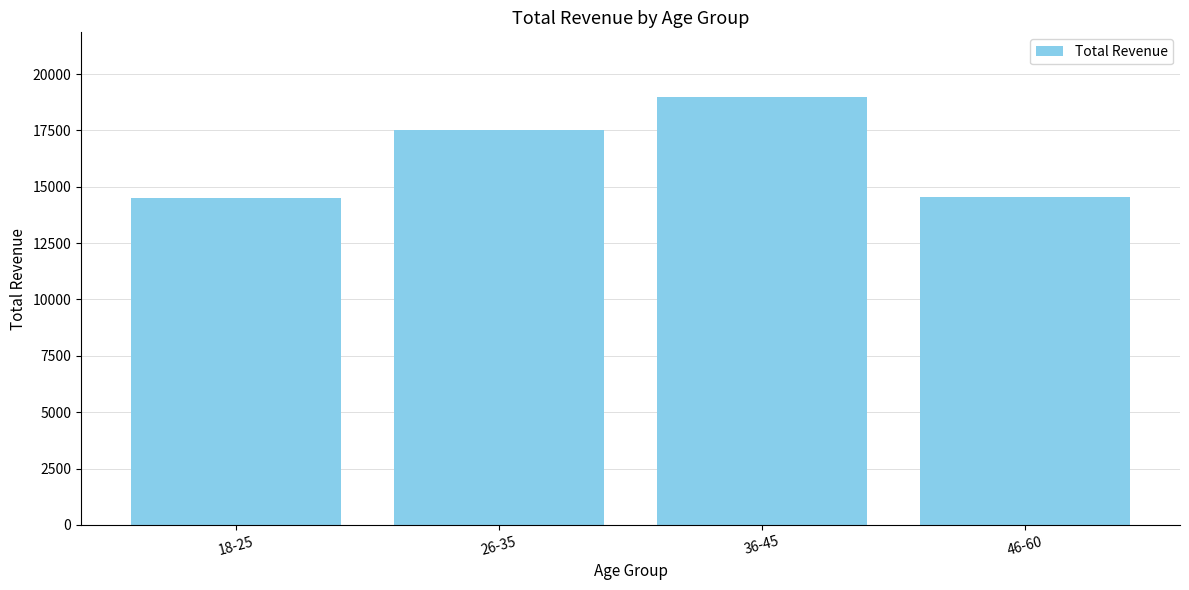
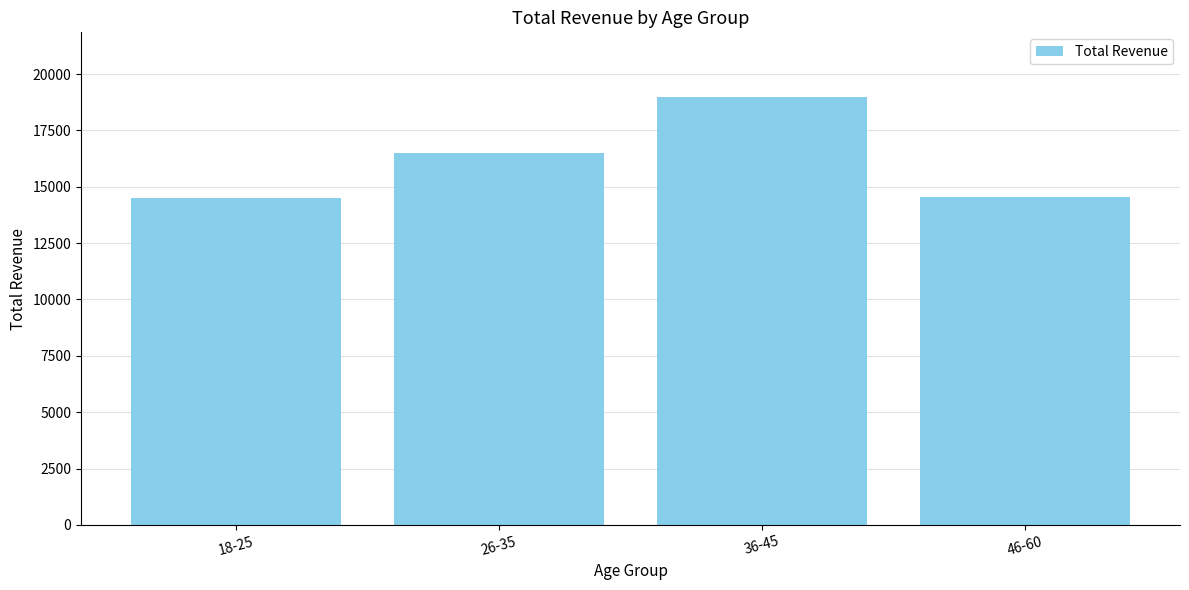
26-35: 17500 -> 16500
